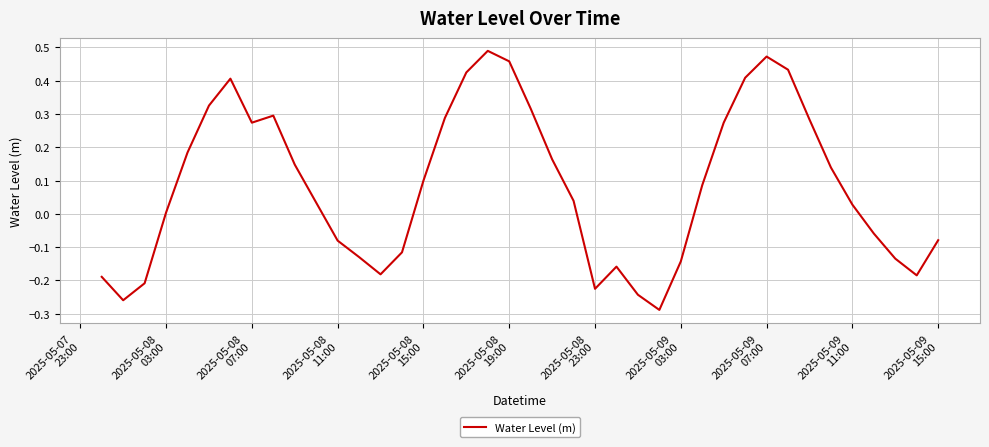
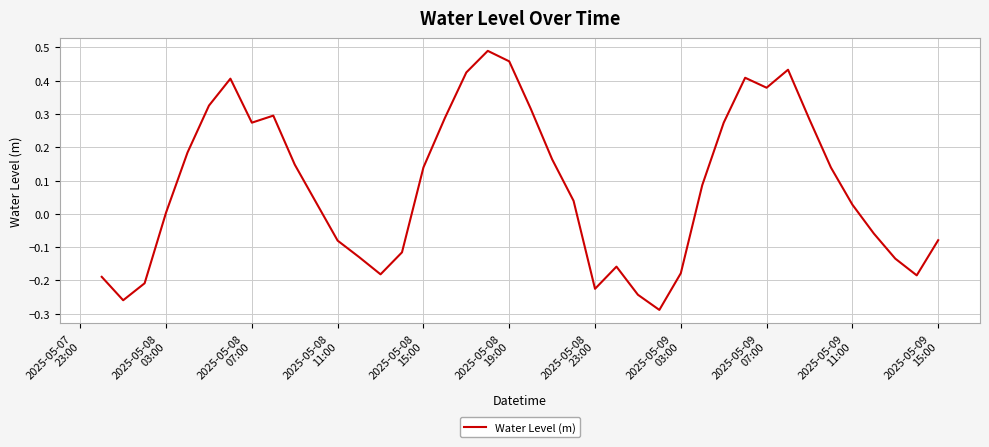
2025-05-08 15:00: 0.10 -> 0.14
2025-05-09 03:00: -0.14 -> -0.18
2025-05-09 07:00: 0.47 -> 0.38
